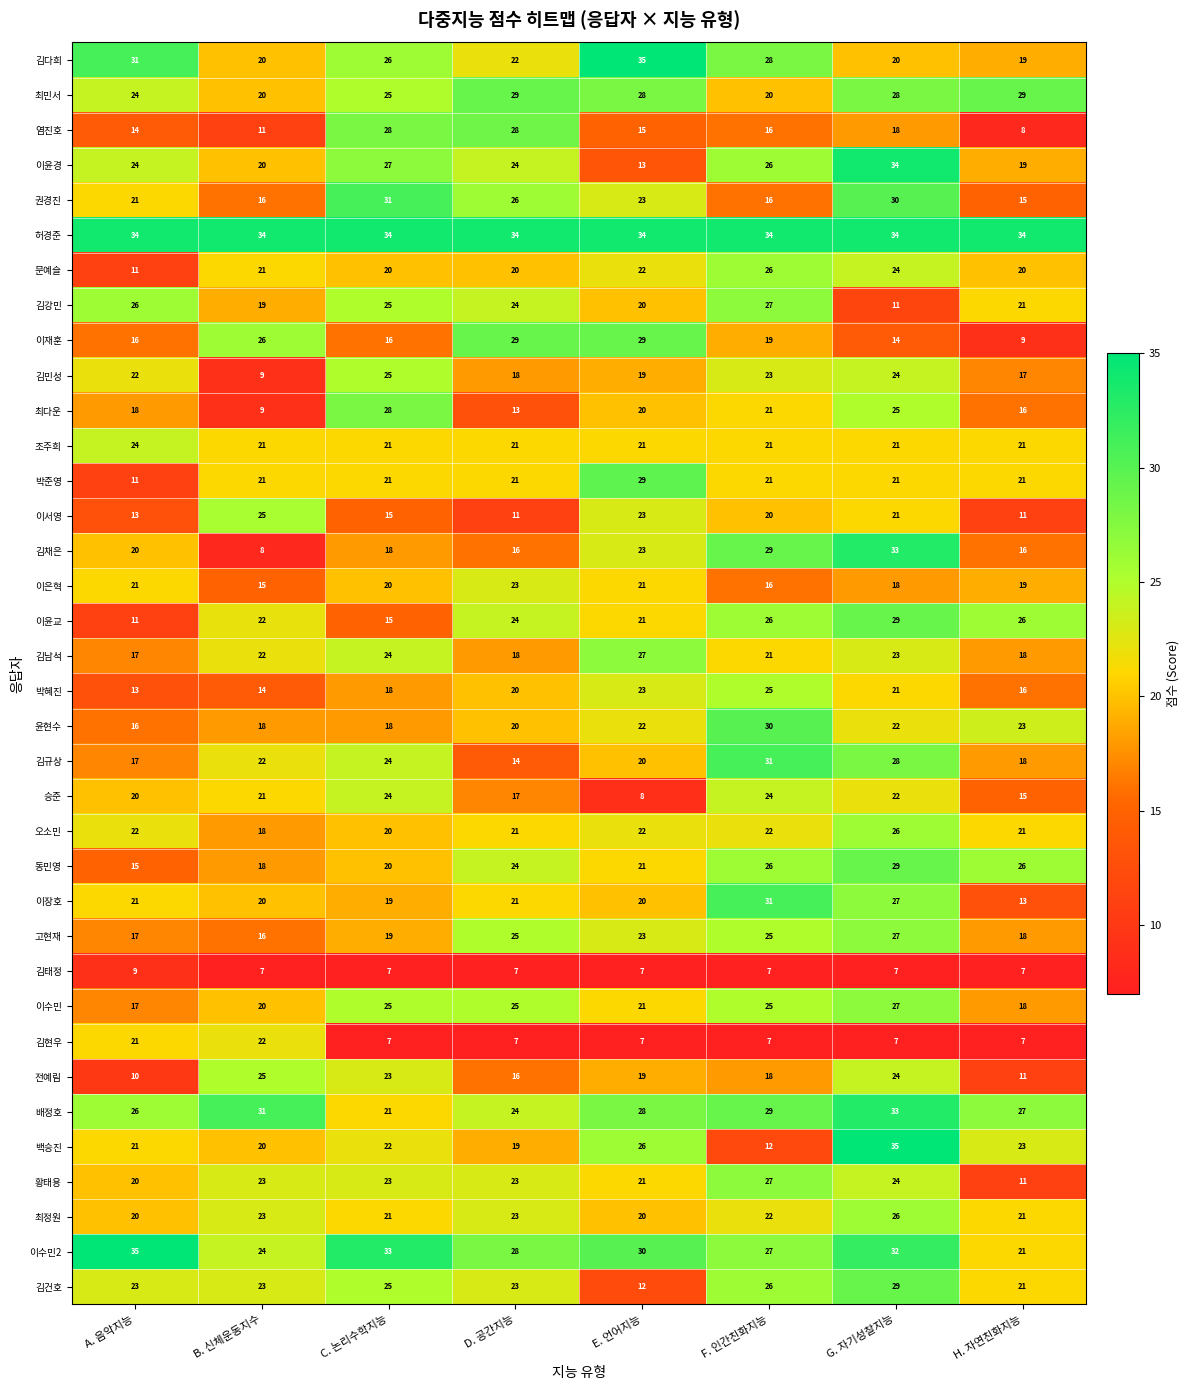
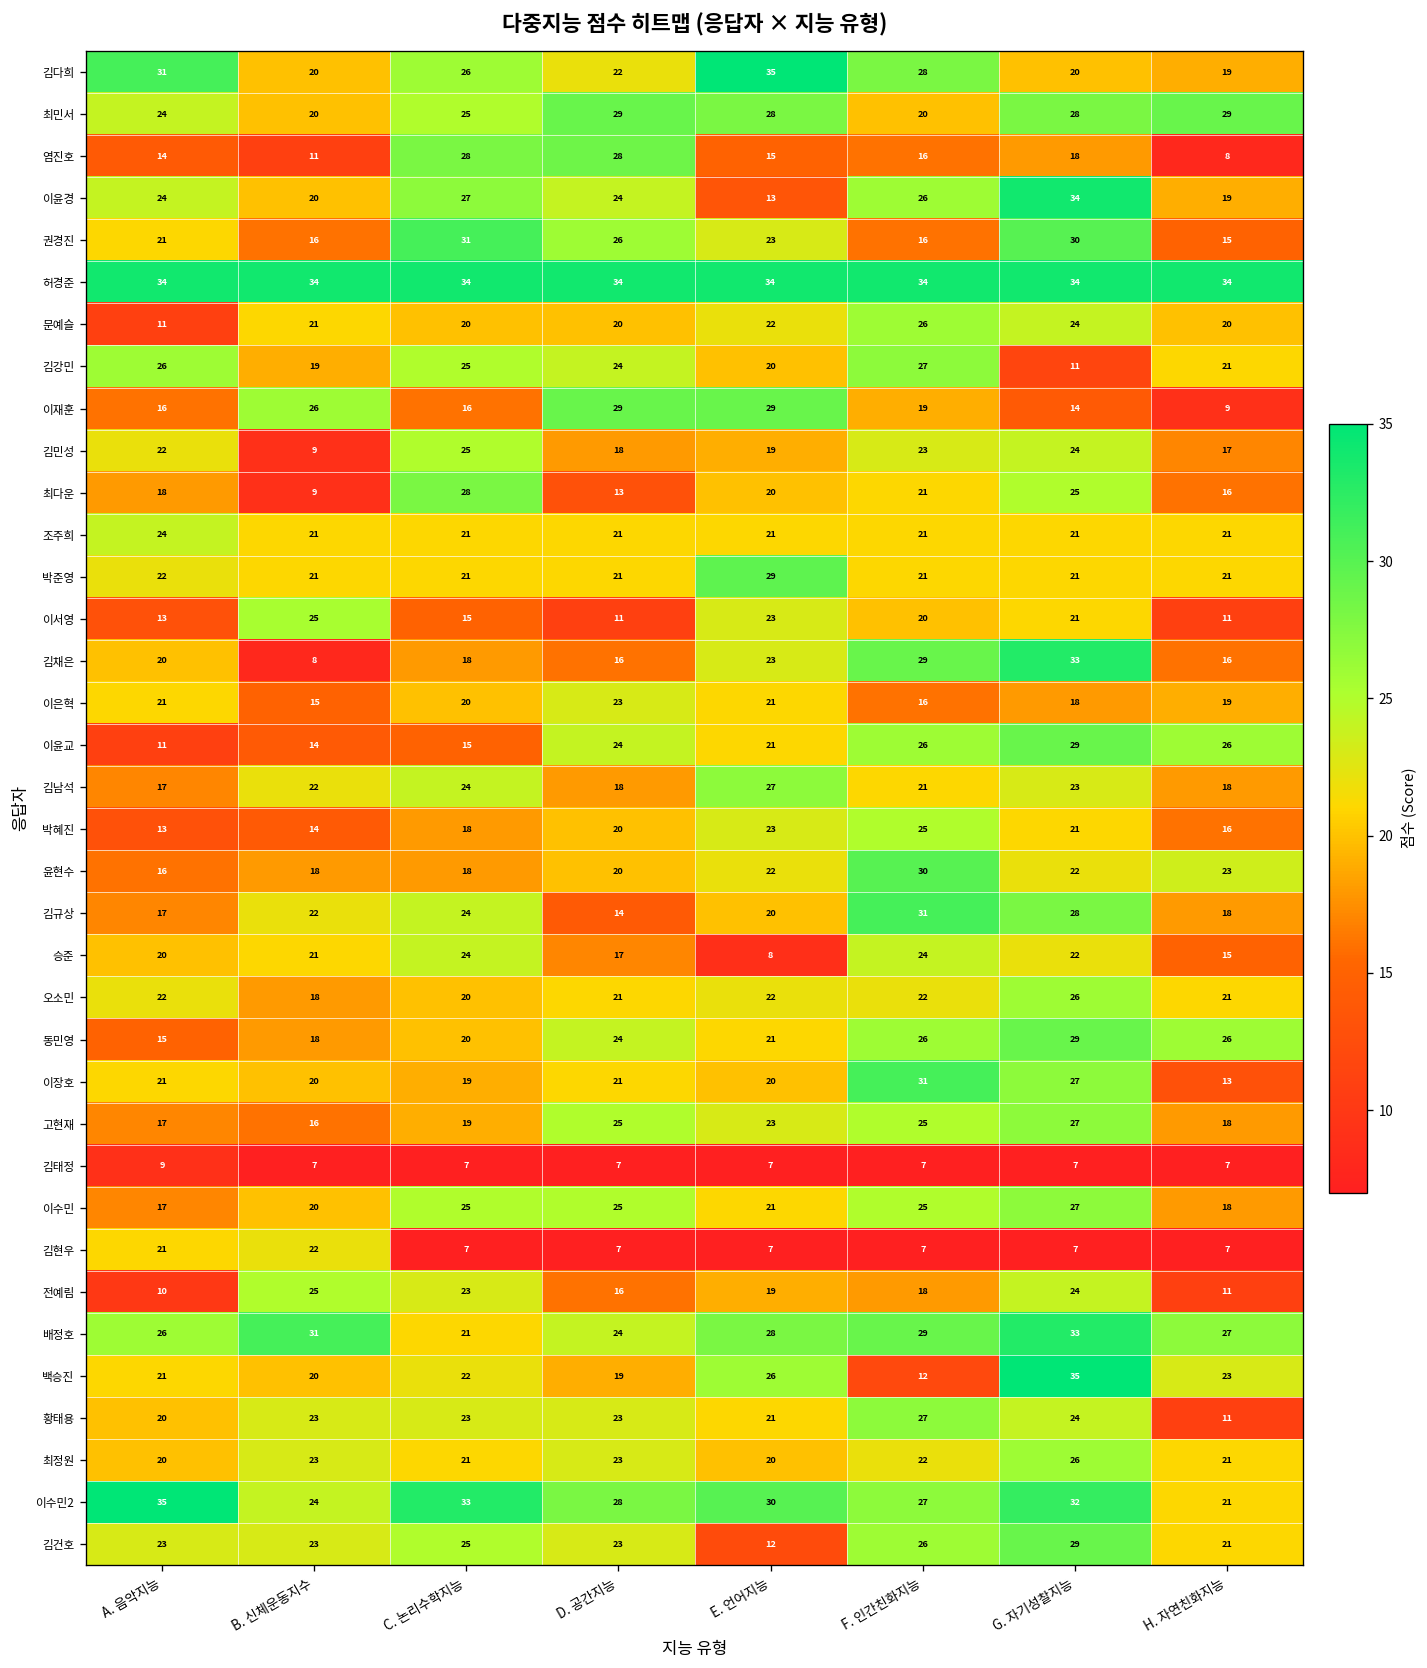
박준영, A. 음악지능: 11 -> 22
이윤교, B. 신체운동지수: 22 -> 14
